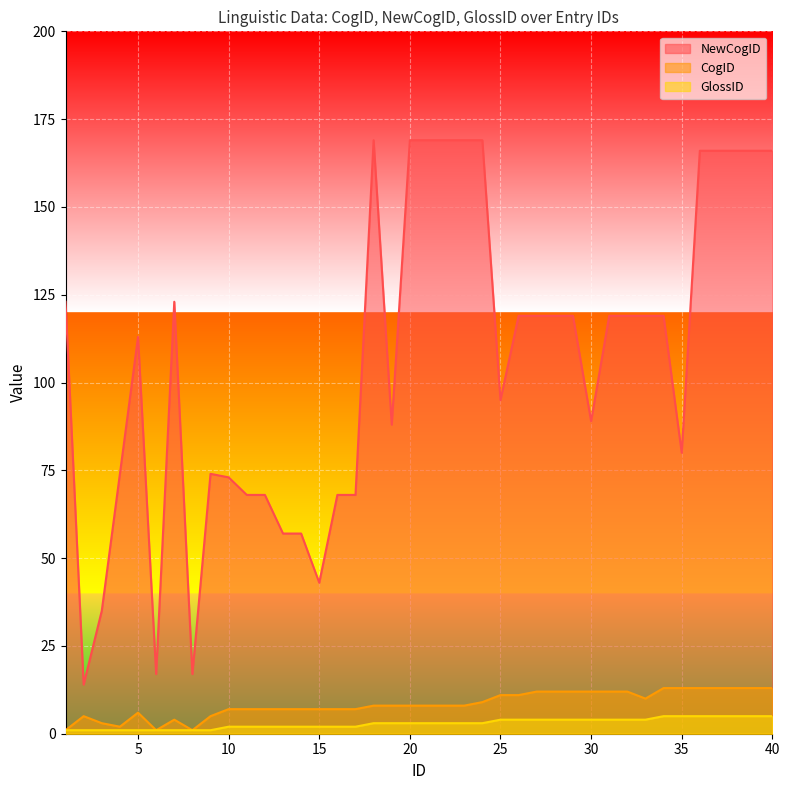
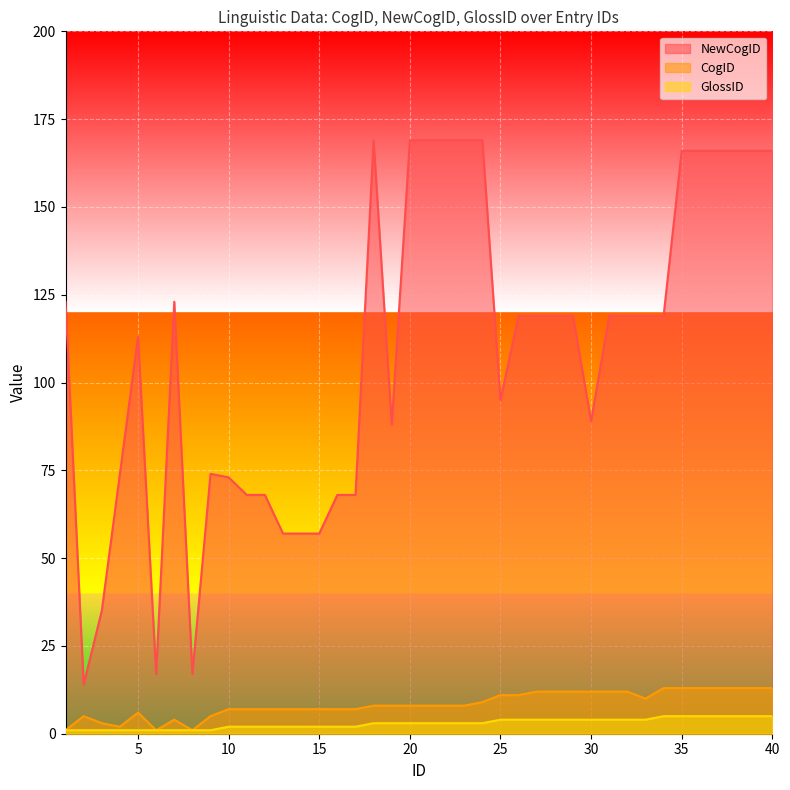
NewCogID, 15: 43 -> 57
NewCogID, 35: 80 -> 166
